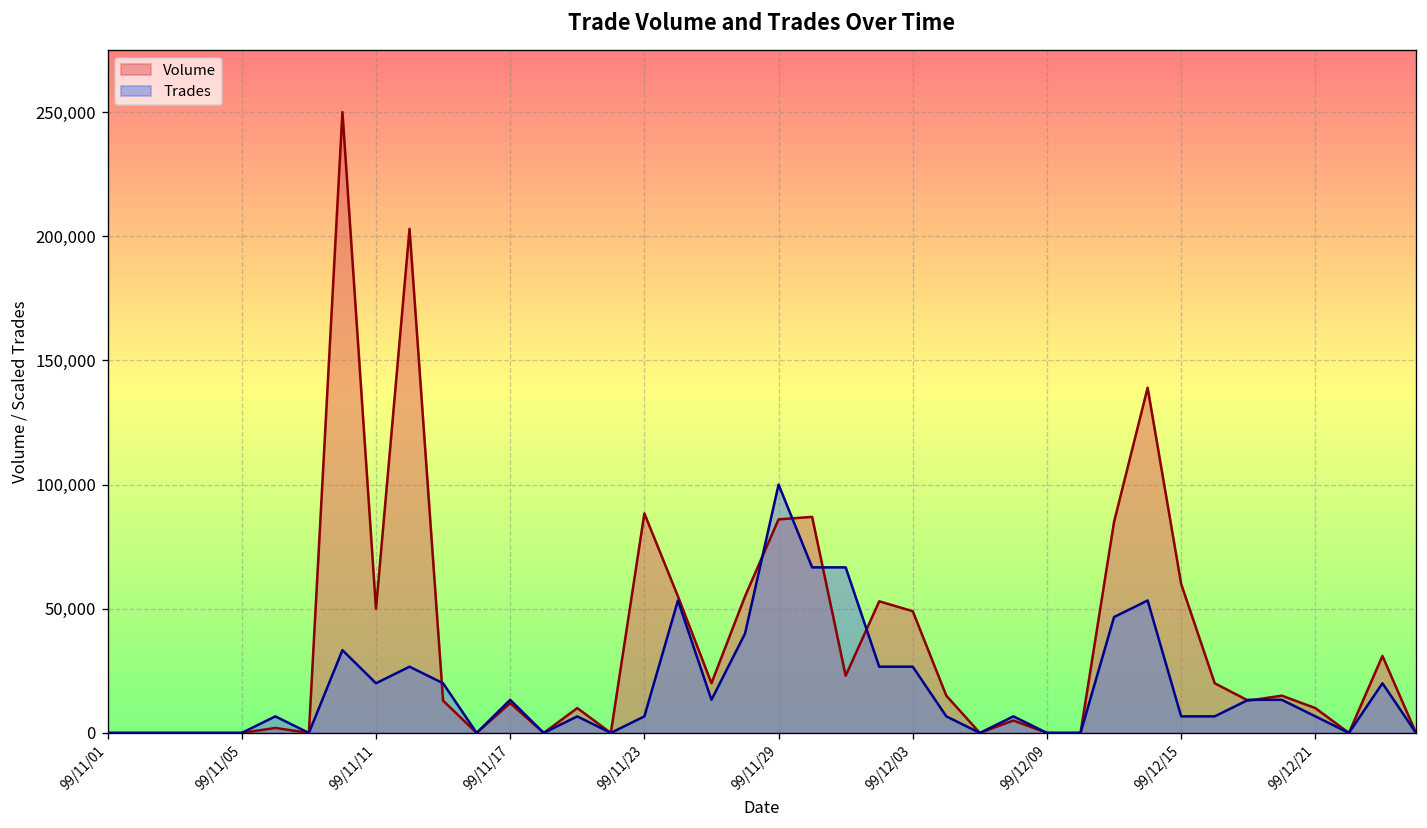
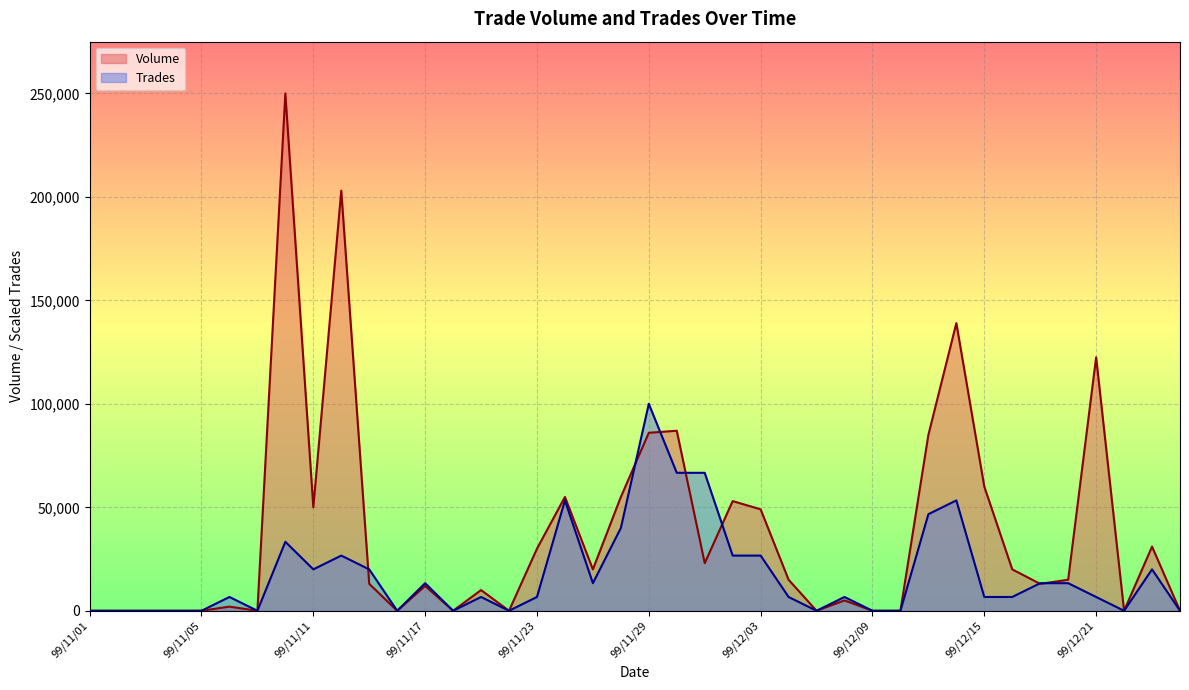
Volume, 99/11/23: 88,000 -> 30,000
Volume, 99/12/21: 10,000 -> 122,000
